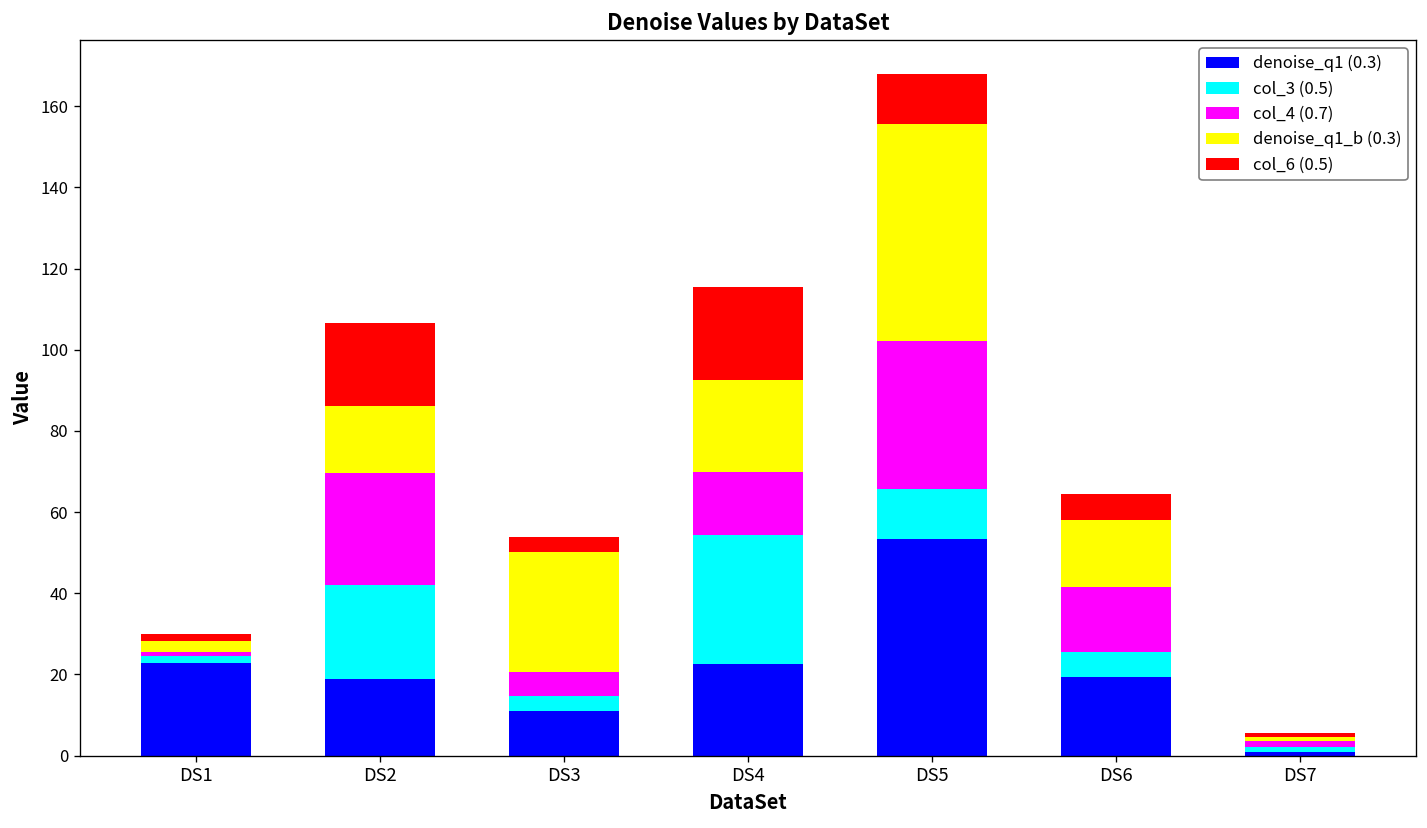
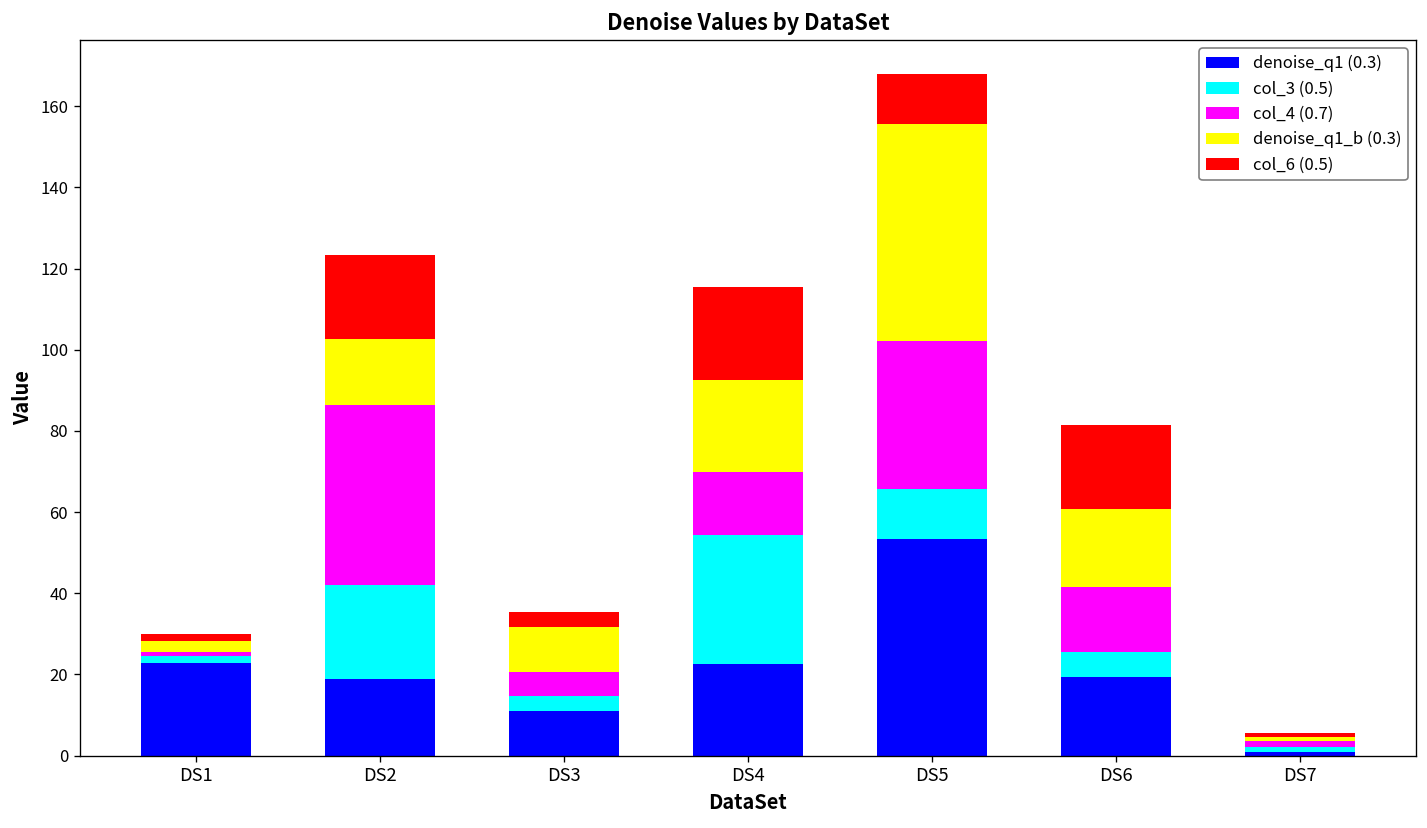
col_4 (0.7), DS2: 28 -> 44
denoise_q1_b (0.3), DS3: 29 -> 11
denoise_q1_b (0.3), DS6: 17 -> 19
col_6 (0.5), DS6: 6 -> 21
